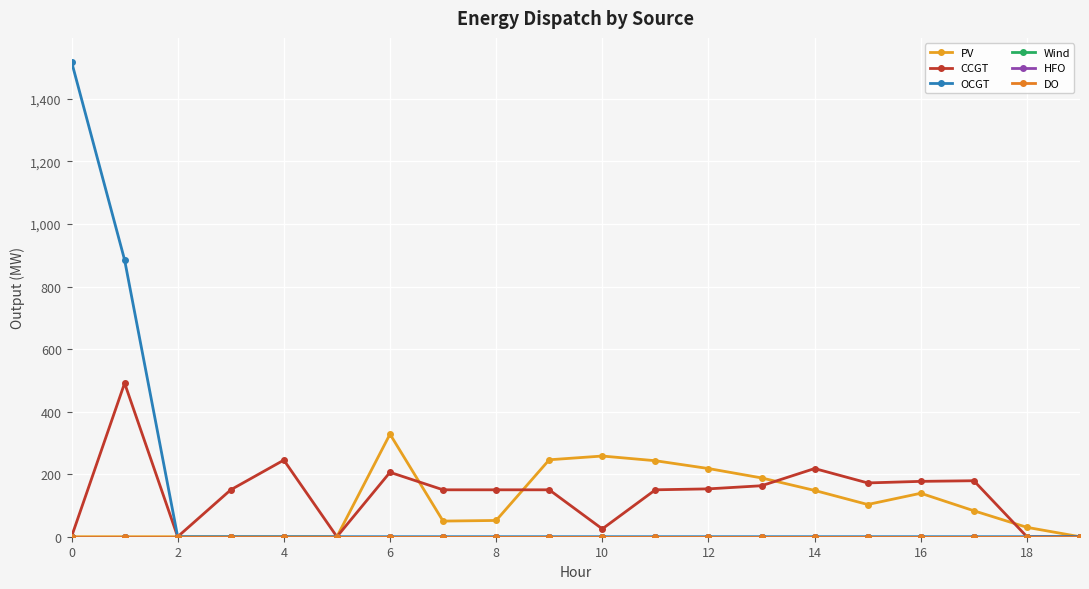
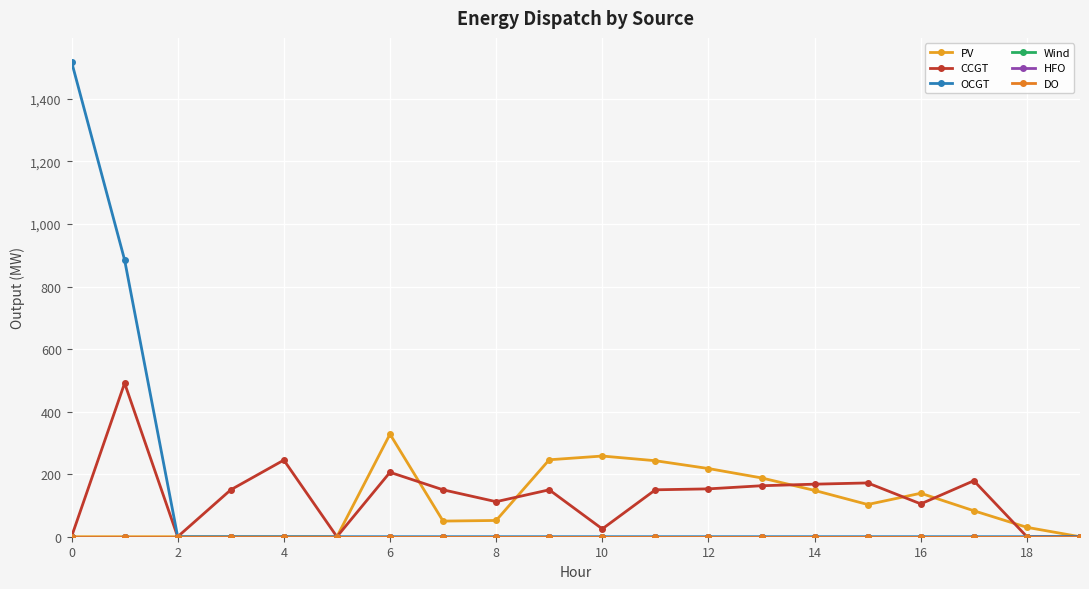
CCGT, 8: 150 -> 110
CCGT, 14: 220 -> 170
CCGT, 16: 180 -> 110
